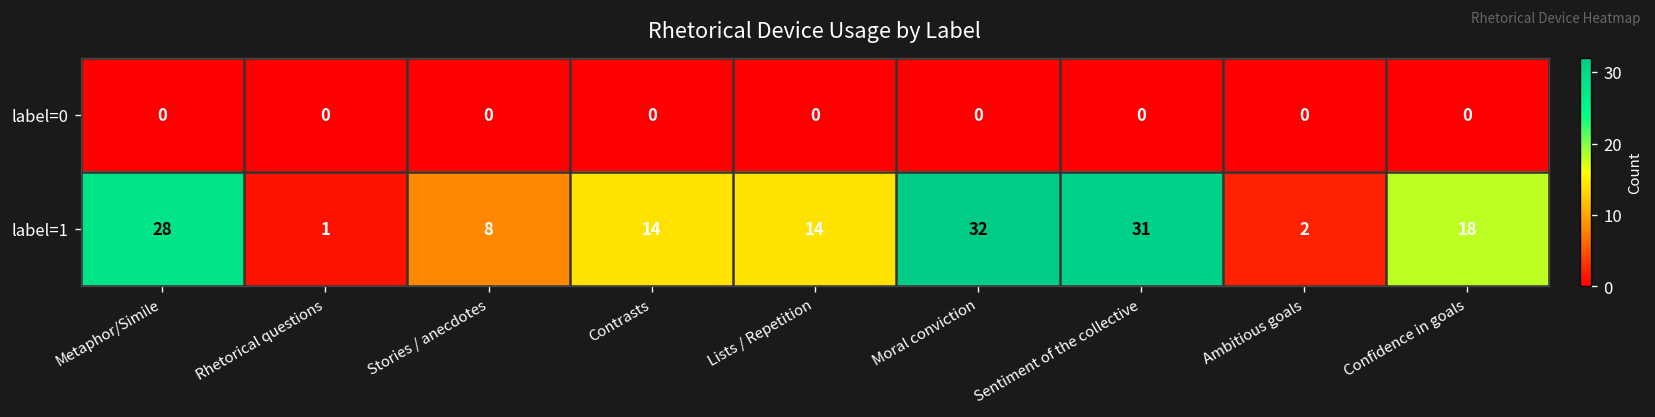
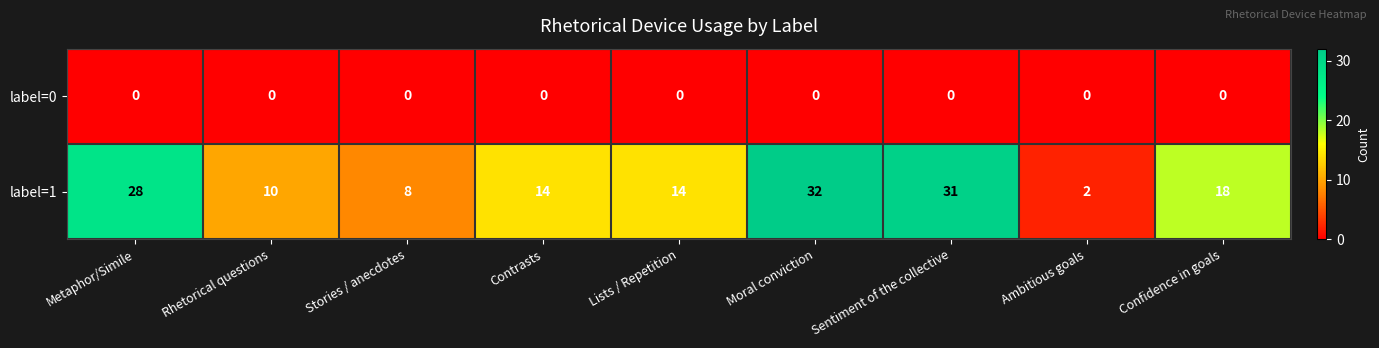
label=1, Rhetorical questions: 1 -> 10
